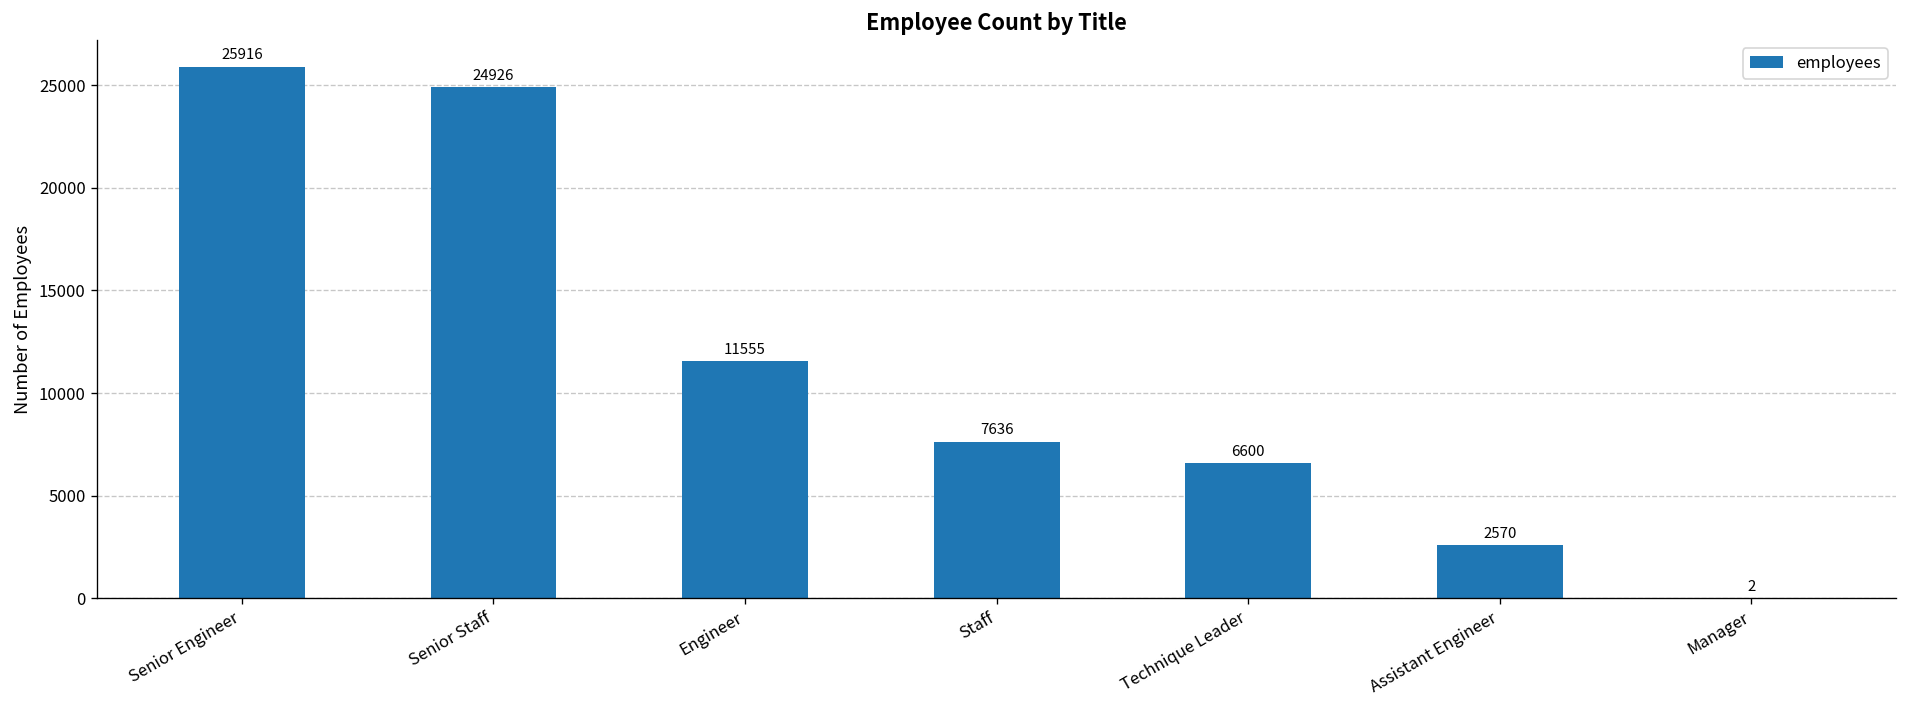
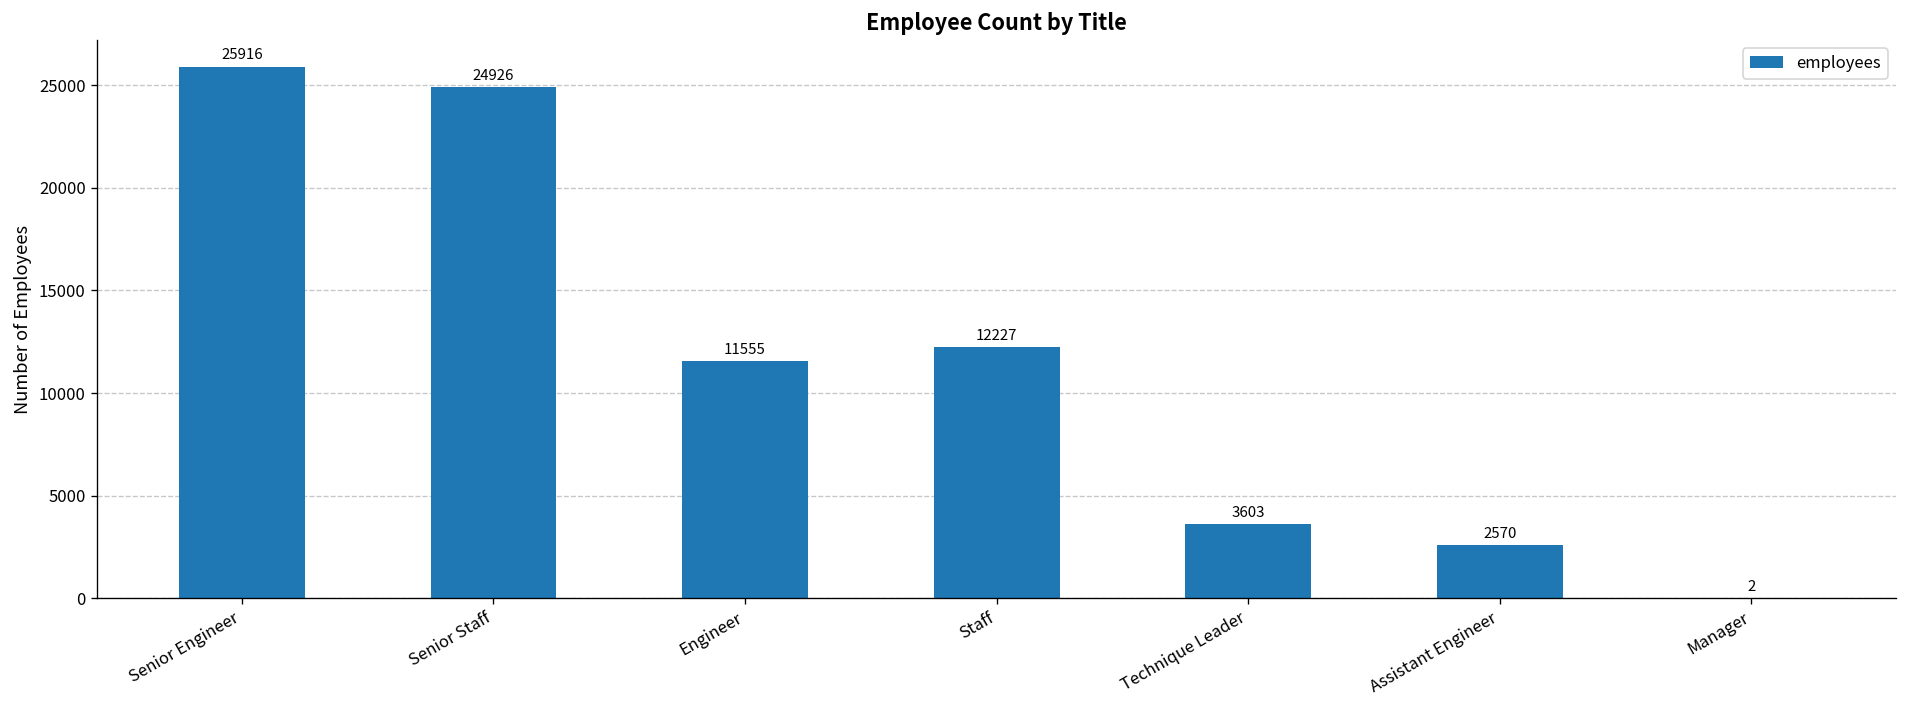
Staff: 7636 -> 12227
Technique Leader: 6600 -> 3603
